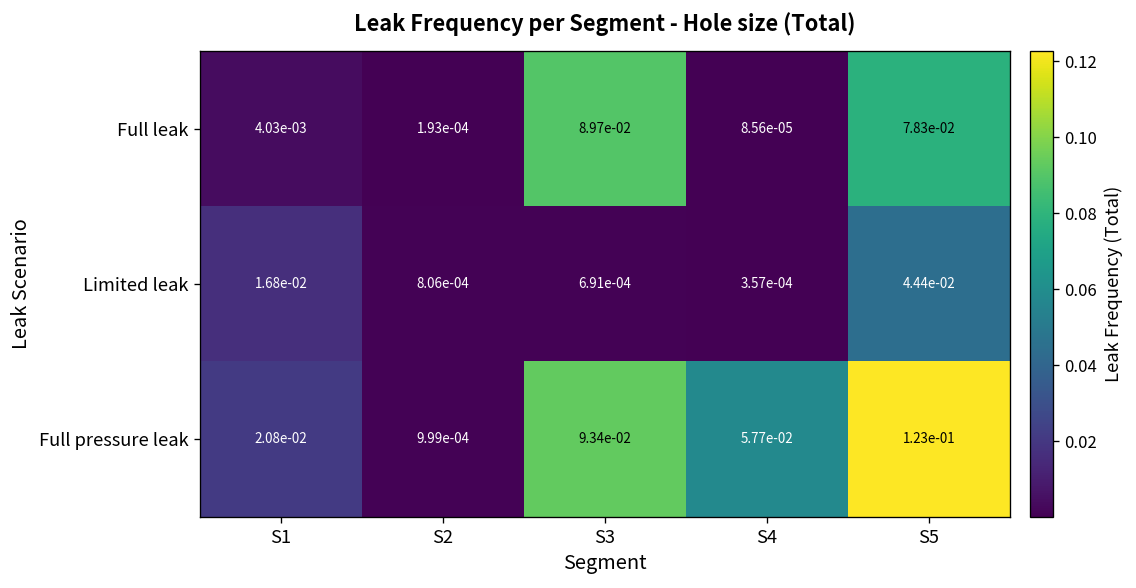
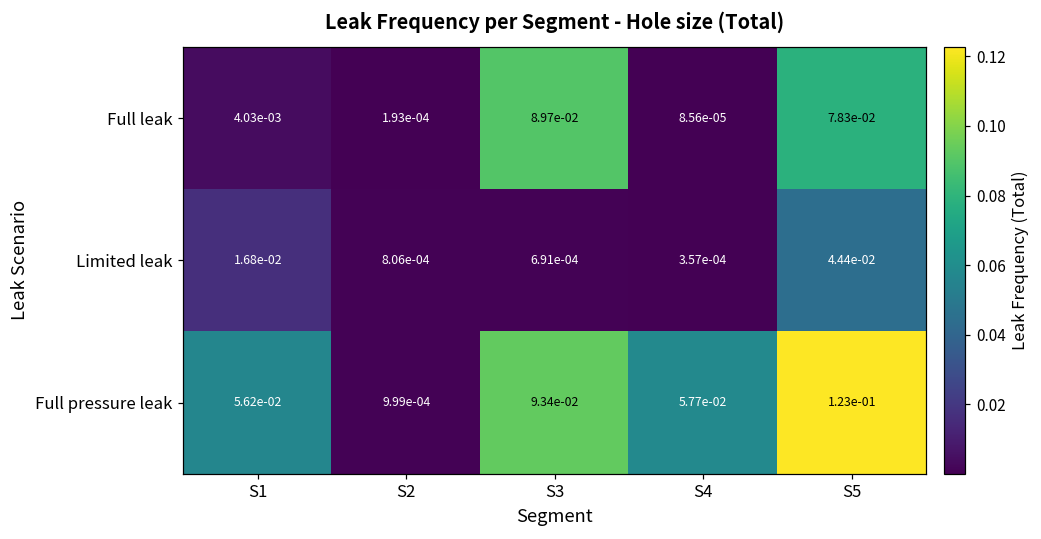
Full pressure leak, S1: 2.08e-02 -> 5.62e-02
